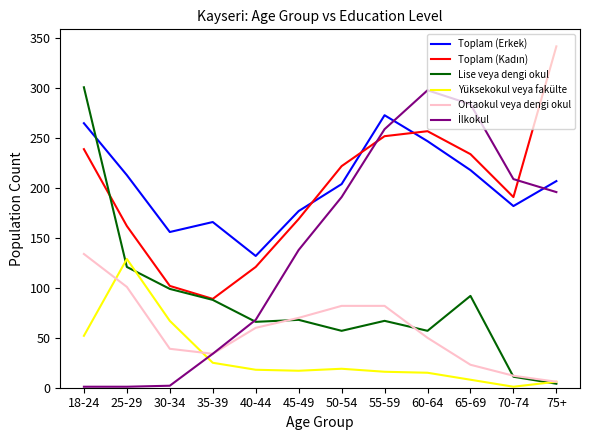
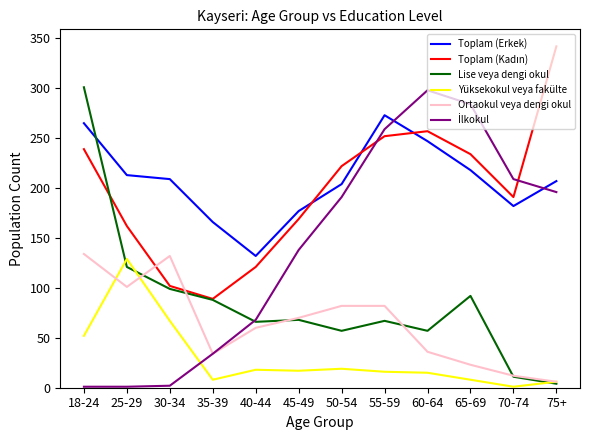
Toplam (Erkek), 30-34: 160 -> 210
Ortaokul veya dengi okul, 30-34: 40 -> 130
Yüksekokul veya fakülte, 35-39: 30 -> 10
Ortaokul veya dengi okul, 60-64: 50 -> 40
